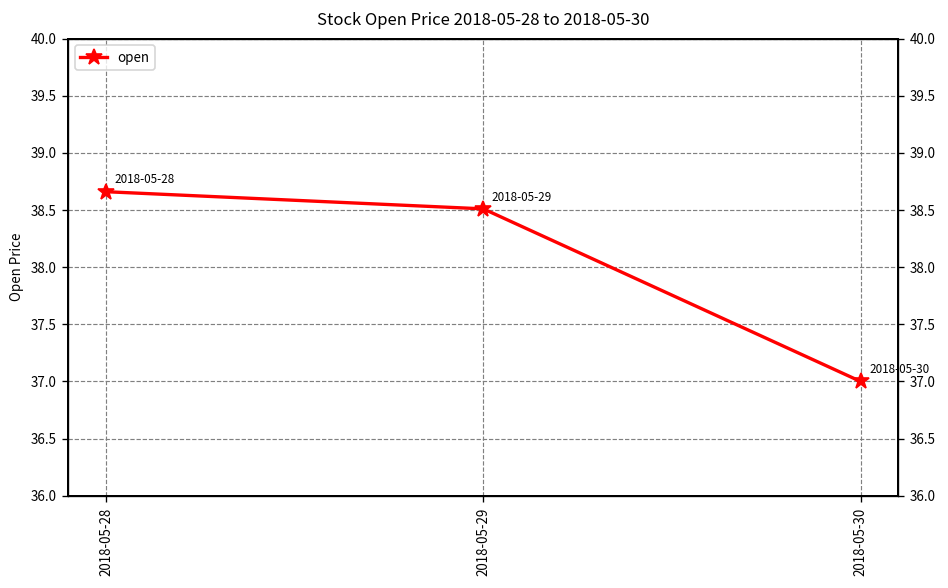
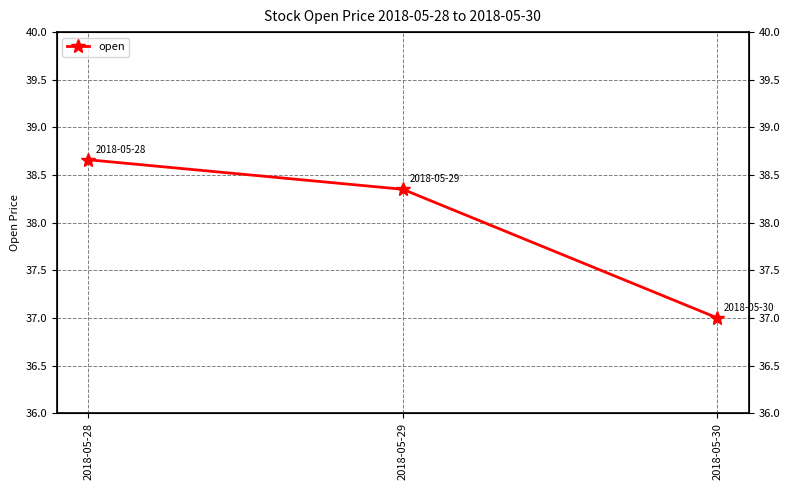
2018-05-29: 38.5 -> 38.4
